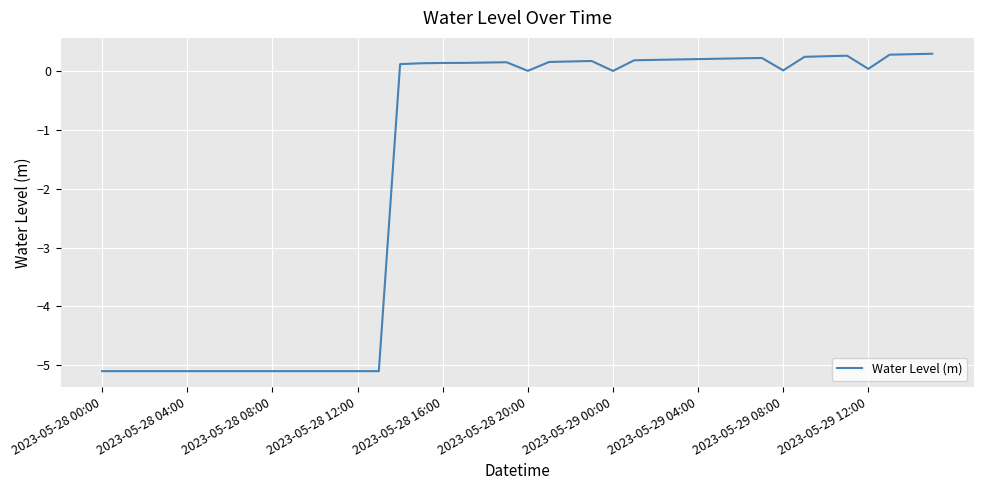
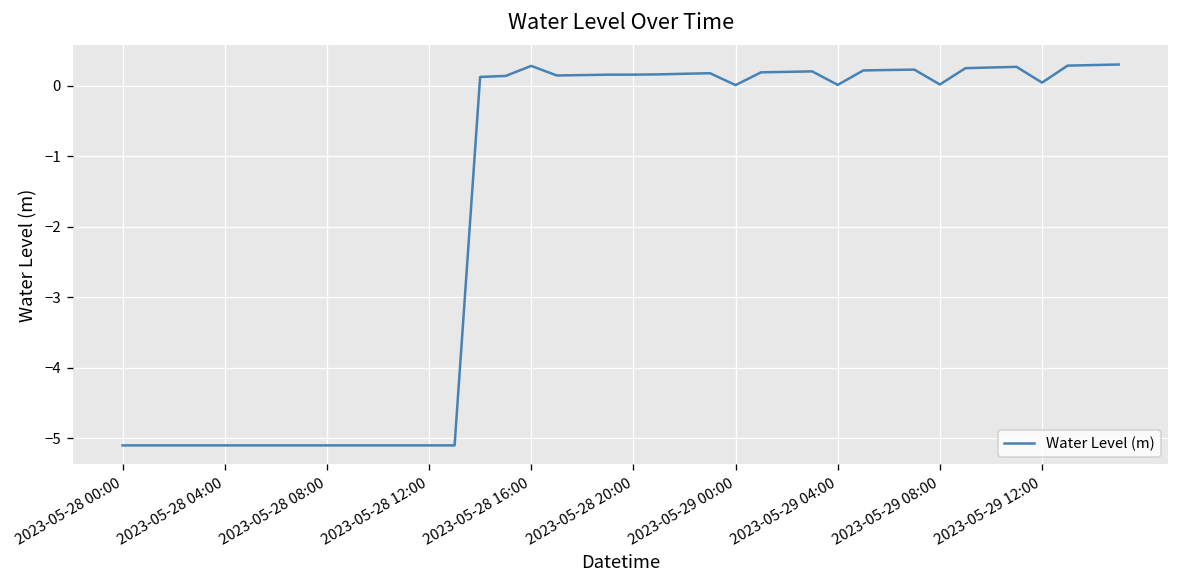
2023-05-28 16:00: 0.1 -> 0.3
2023-05-28 20:00: 0.0 -> 0.2
2023-05-29 04:00: 0.2 -> 0.0
